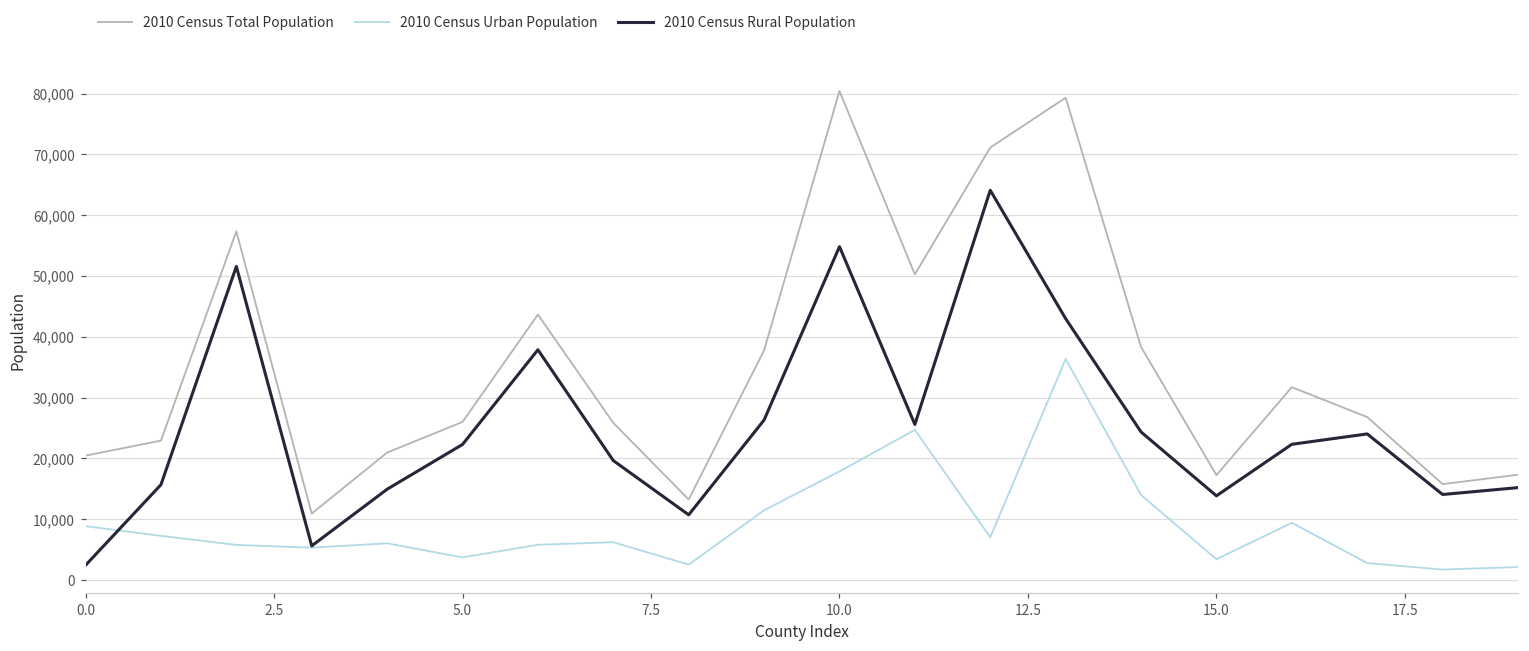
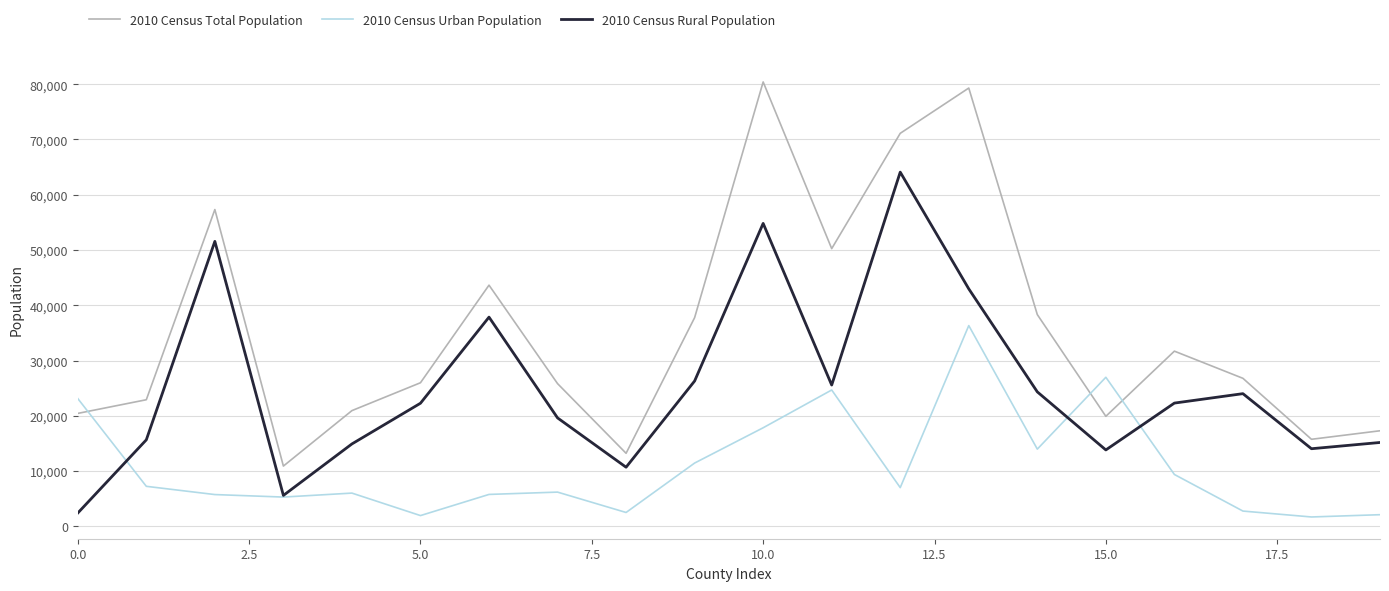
2010 Census Urban Population, 0.0: 9,000 -> 23,000
2010 Census Urban Population, 5.0: 4,000 -> 2,000
2010 Census Total Population, 15.0: 17,000 -> 20,000
2010 Census Urban Population, 15.0: 3,000 -> 27,000
